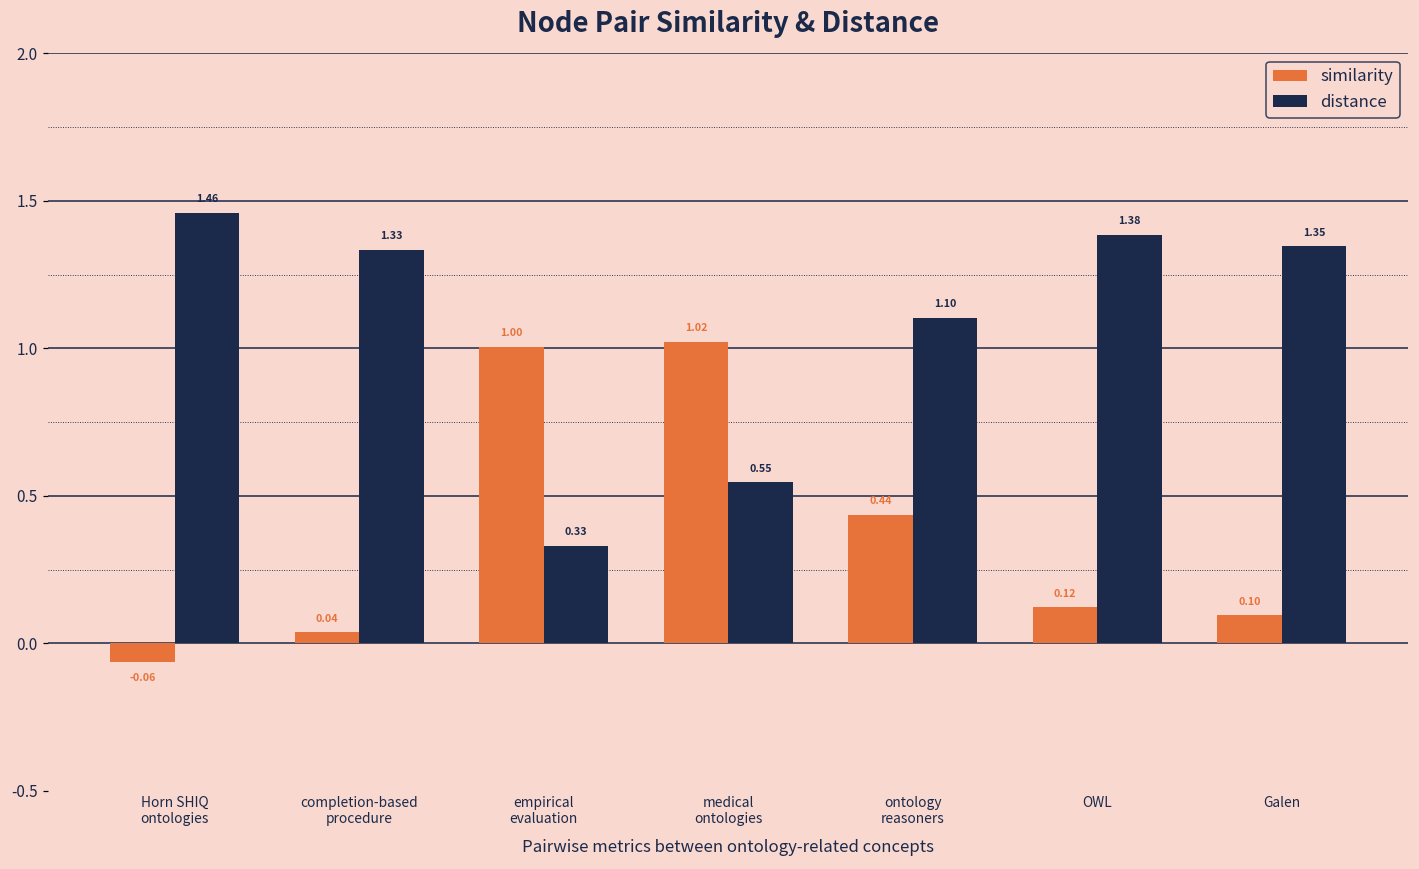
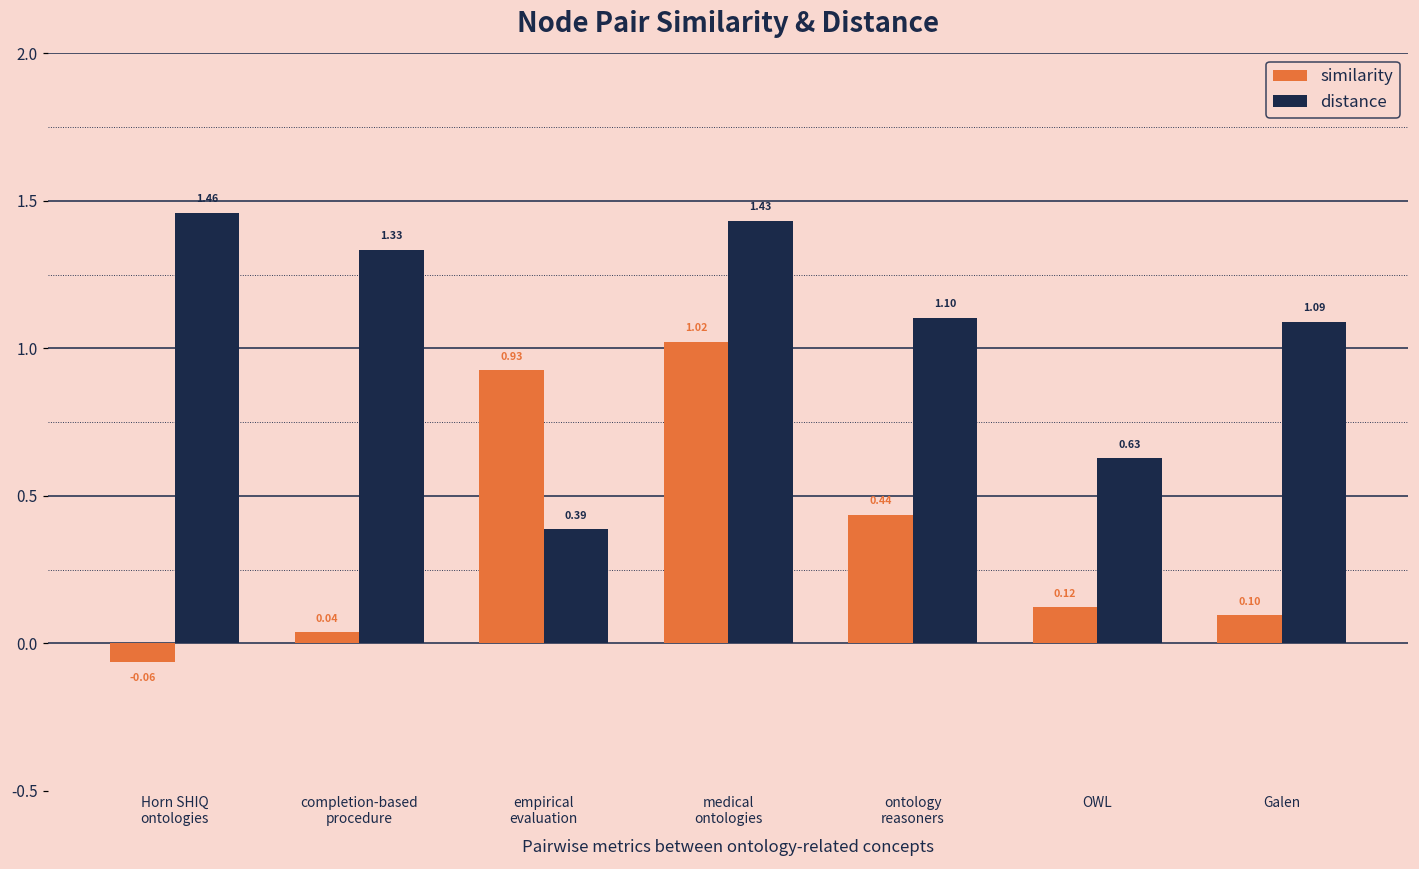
similarity, empirical evaluation: 1.00 -> 0.93
distance, empirical evaluation: 0.33 -> 0.39
distance, medical ontologies: 0.55 -> 1.43
distance, OWL: 1.38 -> 0.63
distance, Galen: 1.35 -> 1.09
